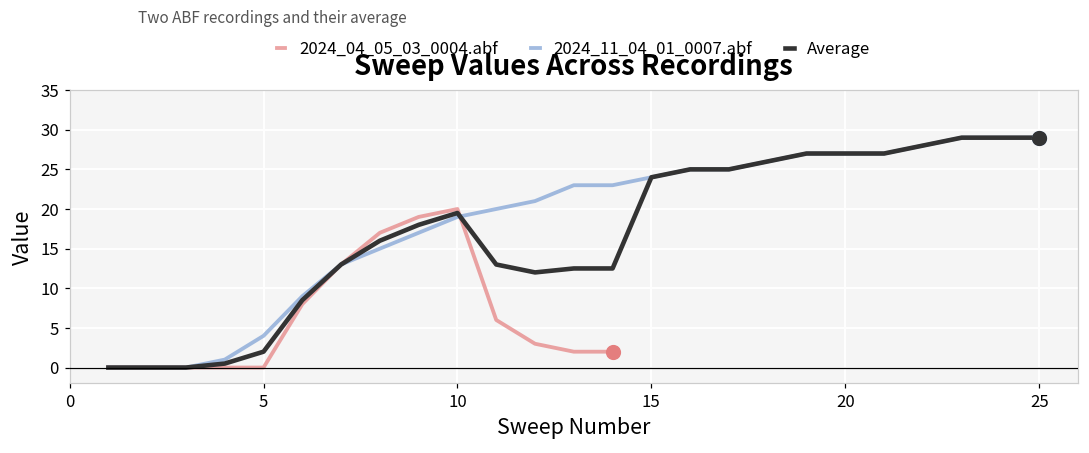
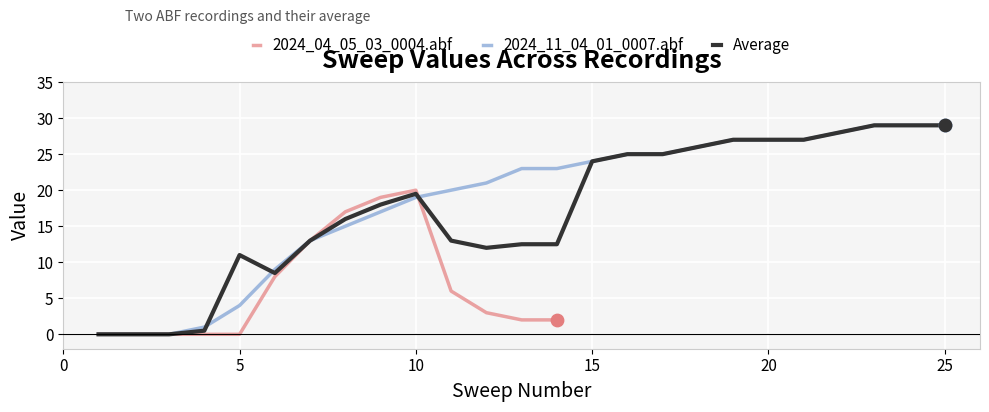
Average, 5: 2 -> 11
